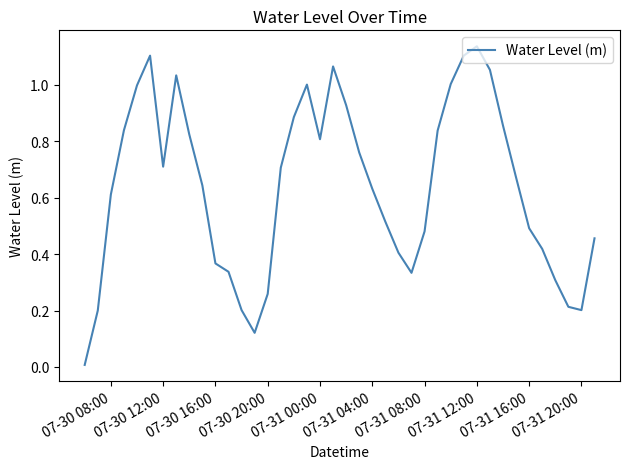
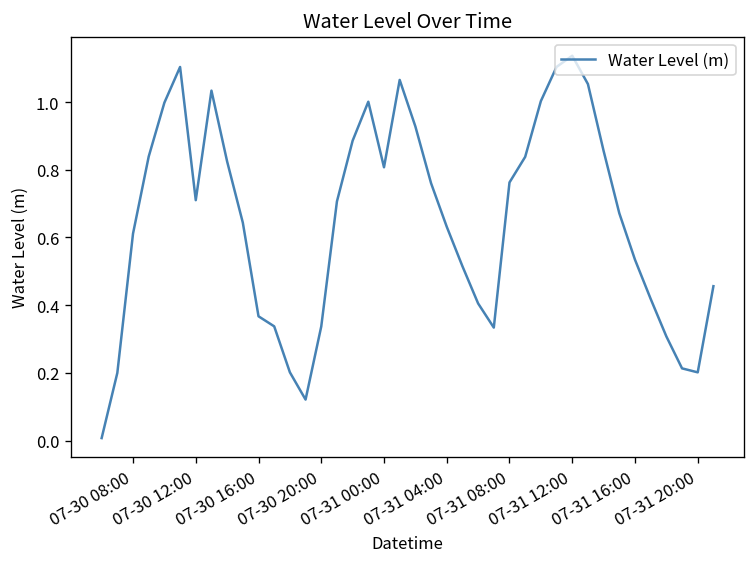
07-30 20:00: 0.26 -> 0.34
07-31 08:00: 0.48 -> 0.76
07-31 16:00: 0.49 -> 0.53
